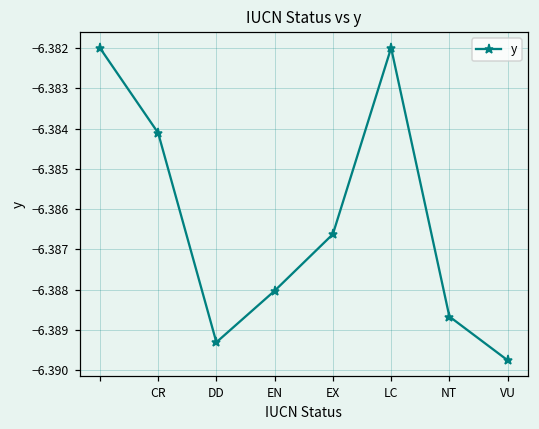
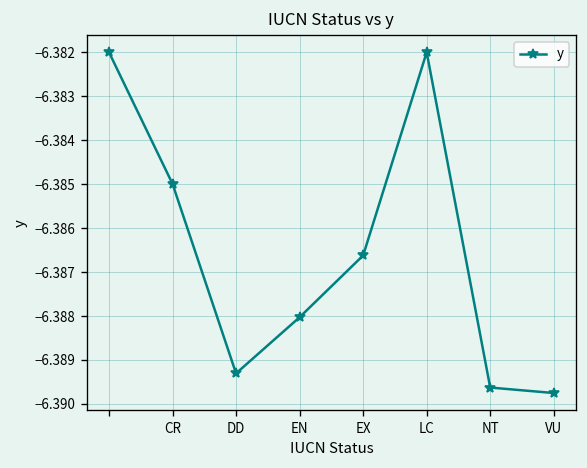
CR: -6.3841 -> -6.3850
NT: -6.3887 -> -6.3896
